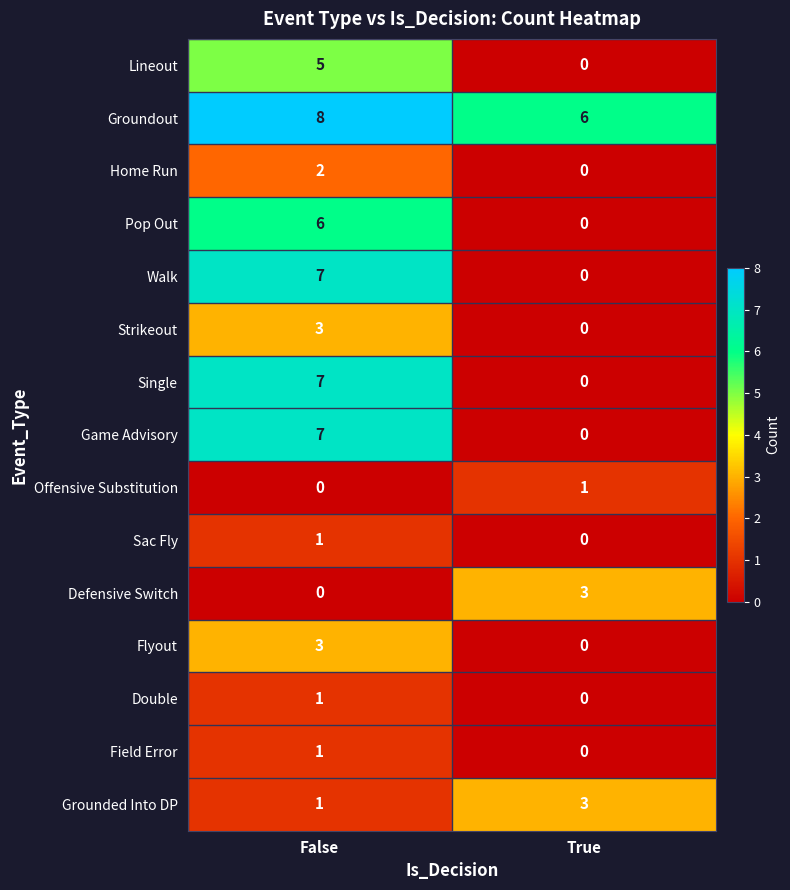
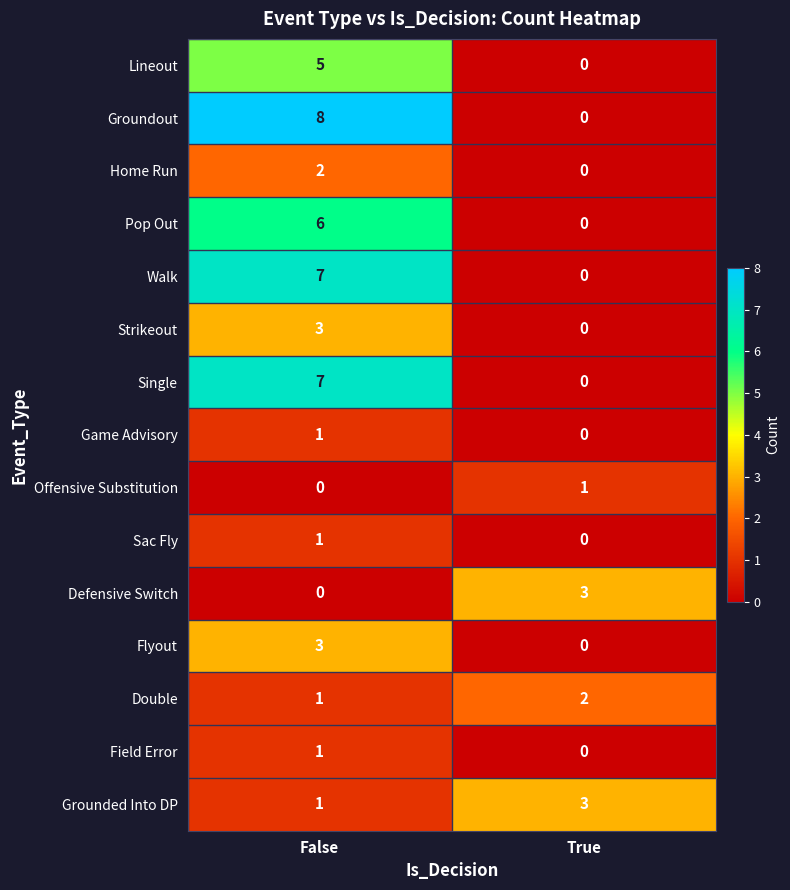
Groundout, True: 6 -> 0
Game Advisory, False: 7 -> 1
Double, True: 0 -> 2
